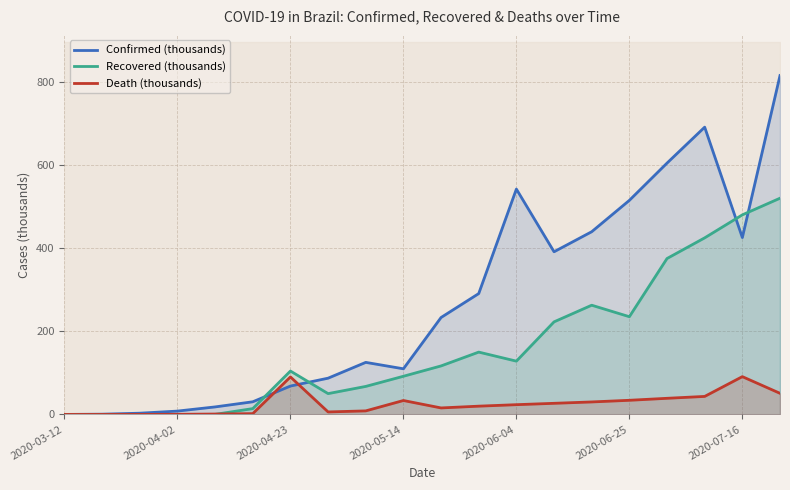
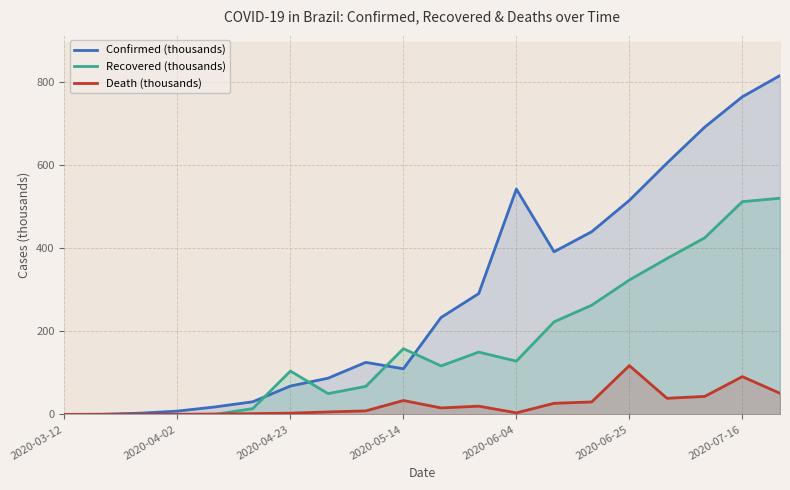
Death (thousands), 2020-04-23: 90 -> 0
Recovered (thousands), 2020-05-14: 90 -> 160
Death (thousands), 2020-06-04: 20 -> 0
Recovered (thousands), 2020-06-25: 240 -> 320
Death (thousands), 2020-06-25: 30 -> 120
Confirmed (thousands), 2020-07-16: 430 -> 760
Recovered (thousands), 2020-07-16: 480 -> 510
